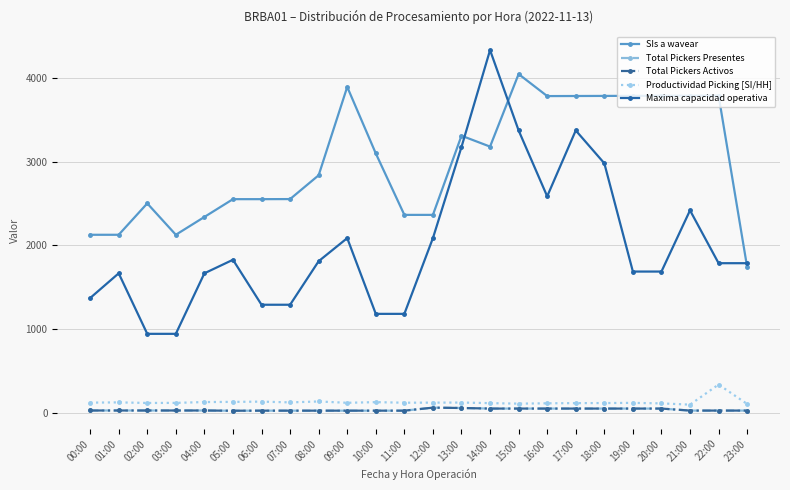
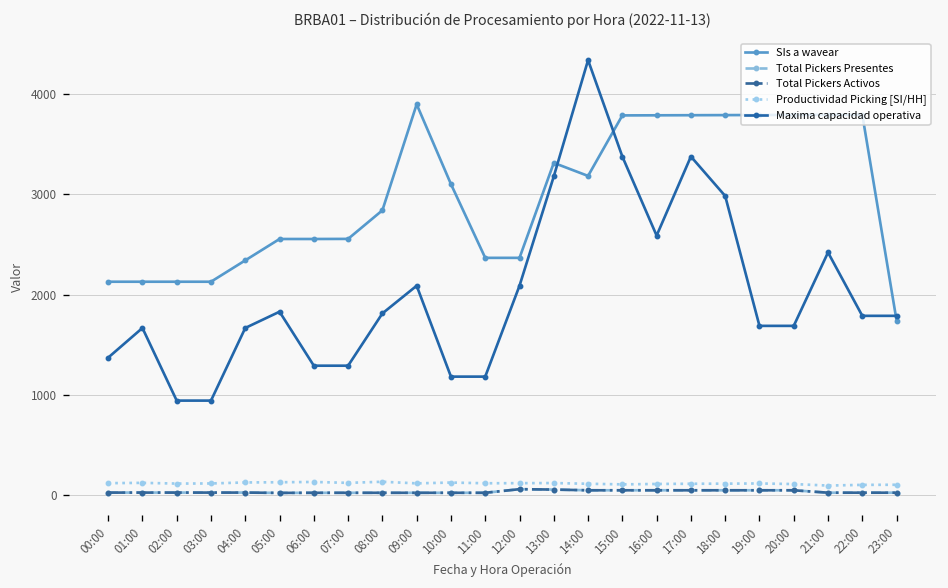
SIs a wavear, 02:00: 2500 -> 2100
SIs a wavear, 15:00: 4100 -> 3800
Productividad Picking [SI/HH], 22:00: 300 -> 100
